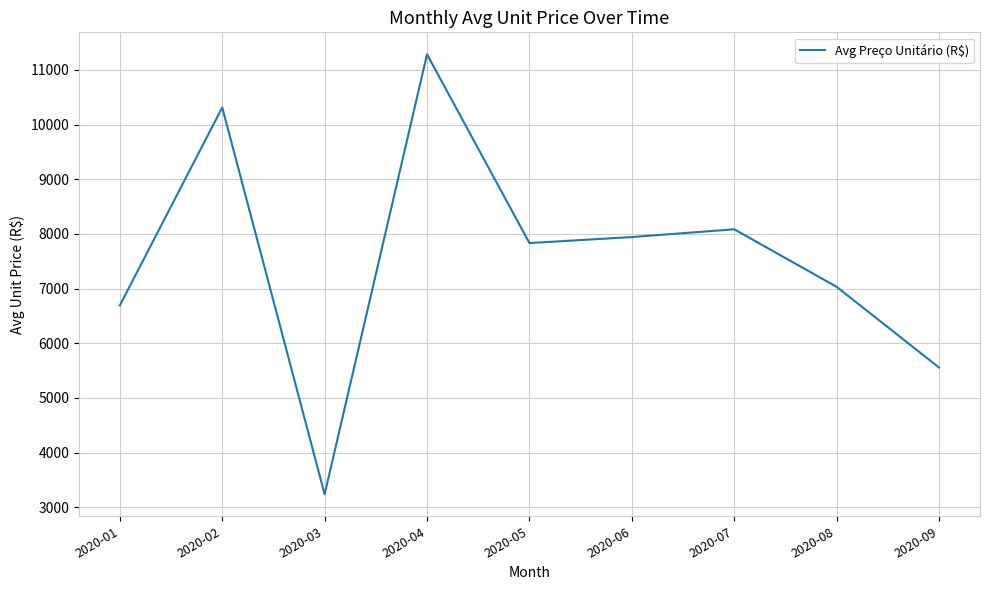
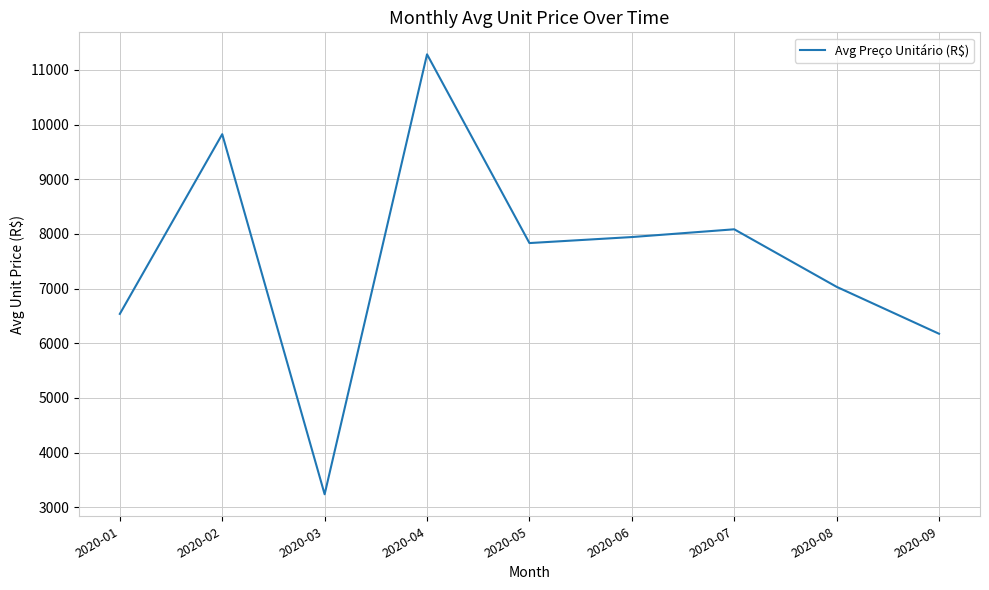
2020-01: 6700 -> 6500
2020-02: 10300 -> 9800
2020-09: 5600 -> 6200
